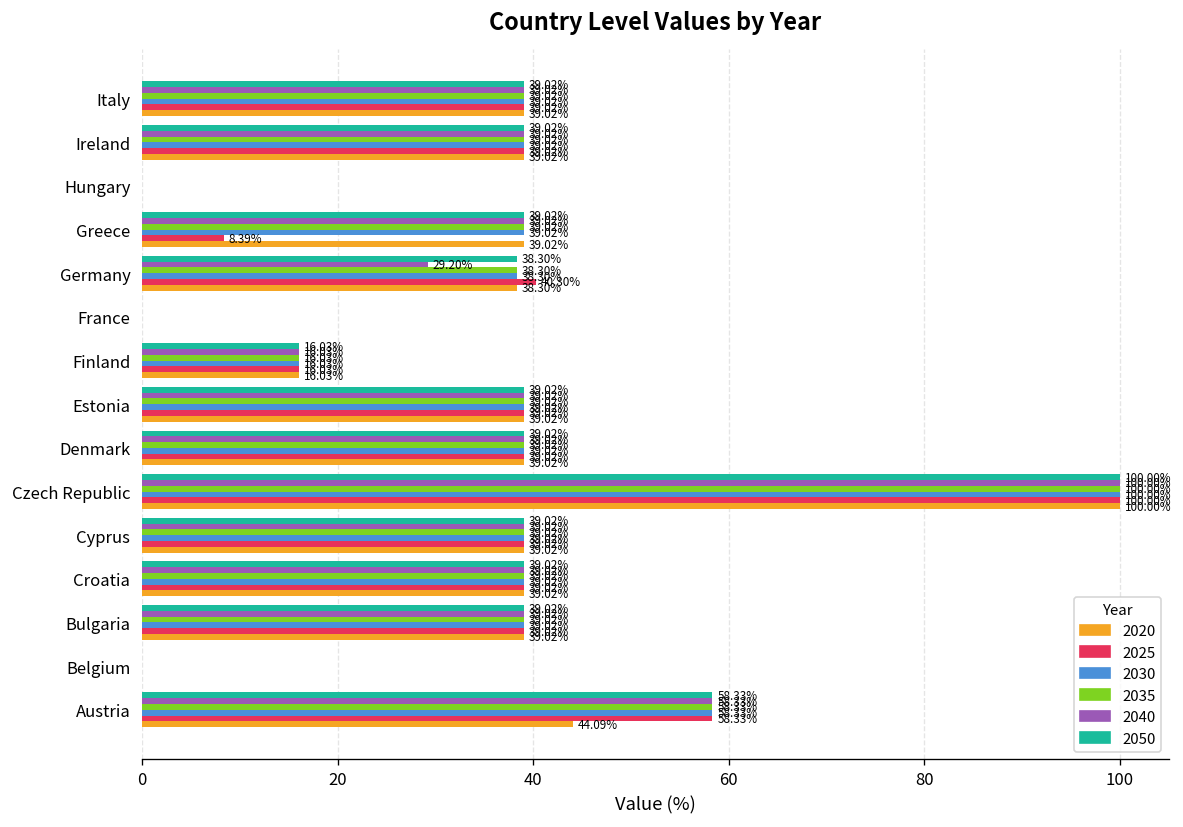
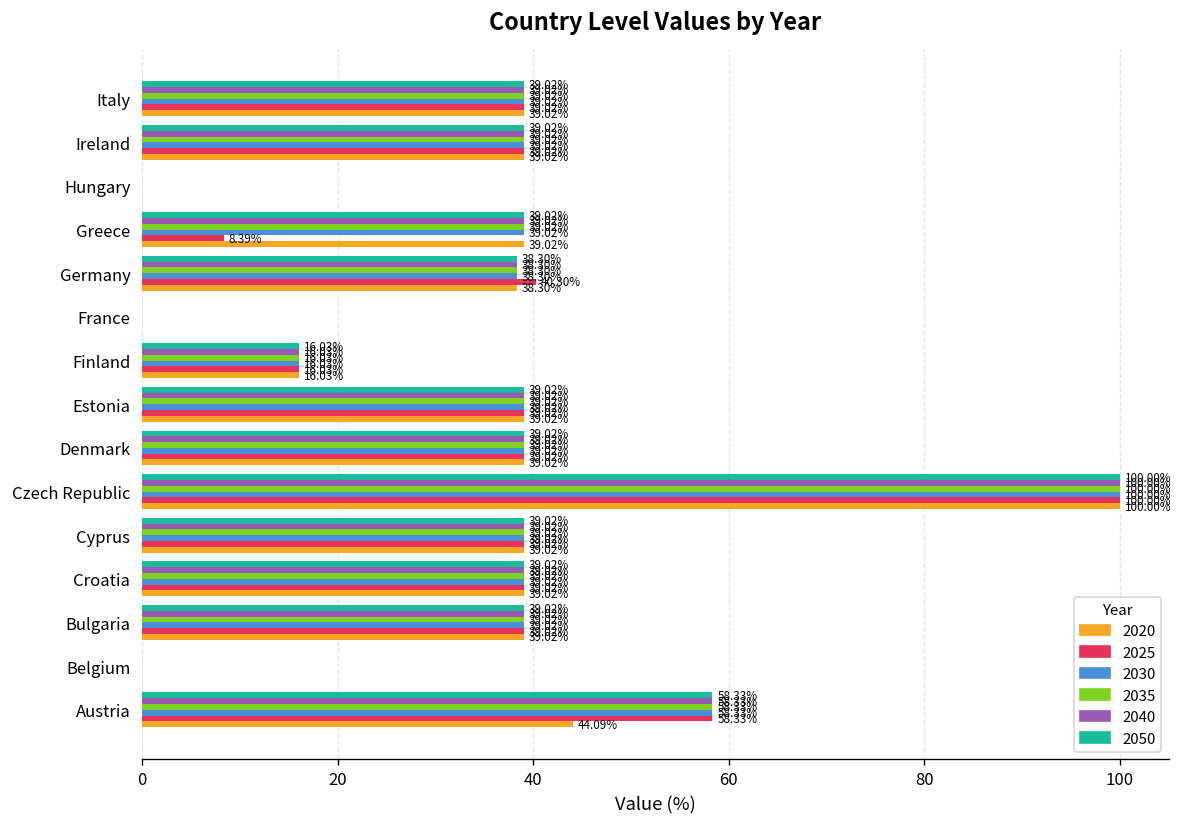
2040, Germany: 29.20% -> 38.30%
